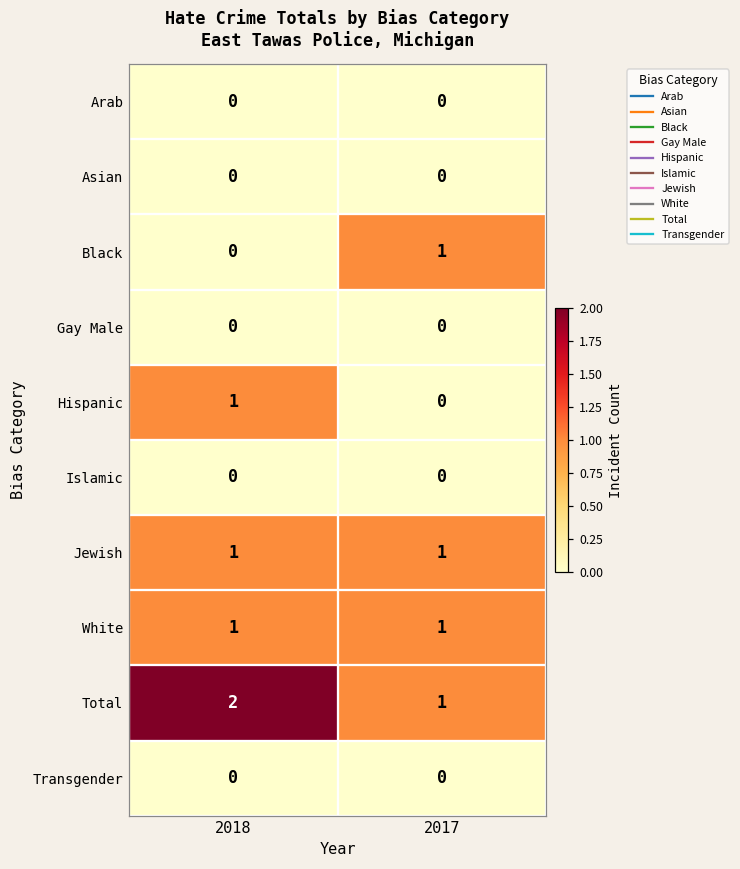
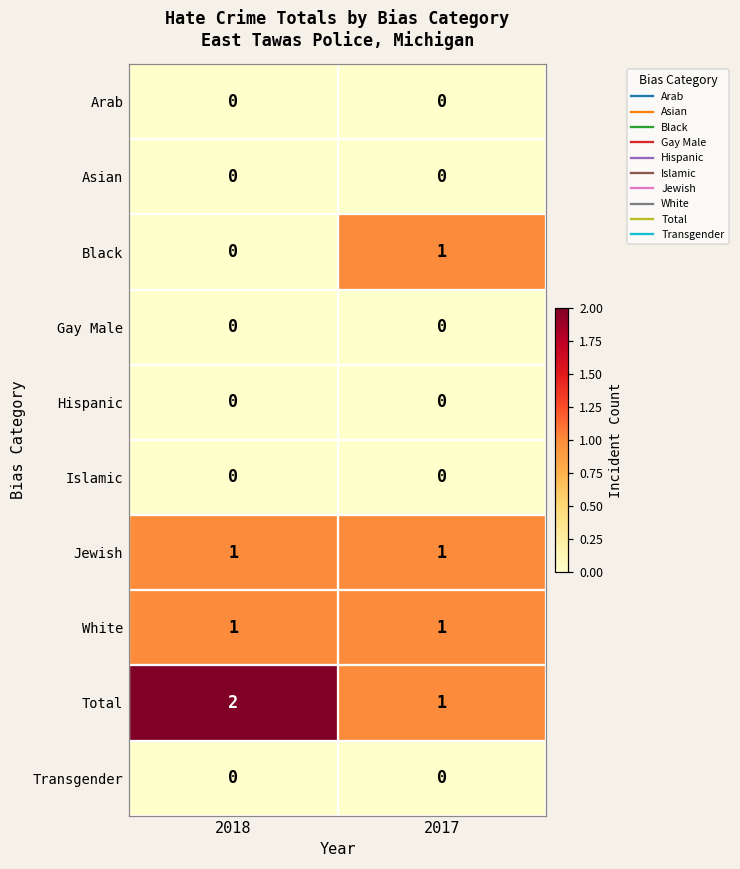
Hispanic, 2018: 1 -> 0
